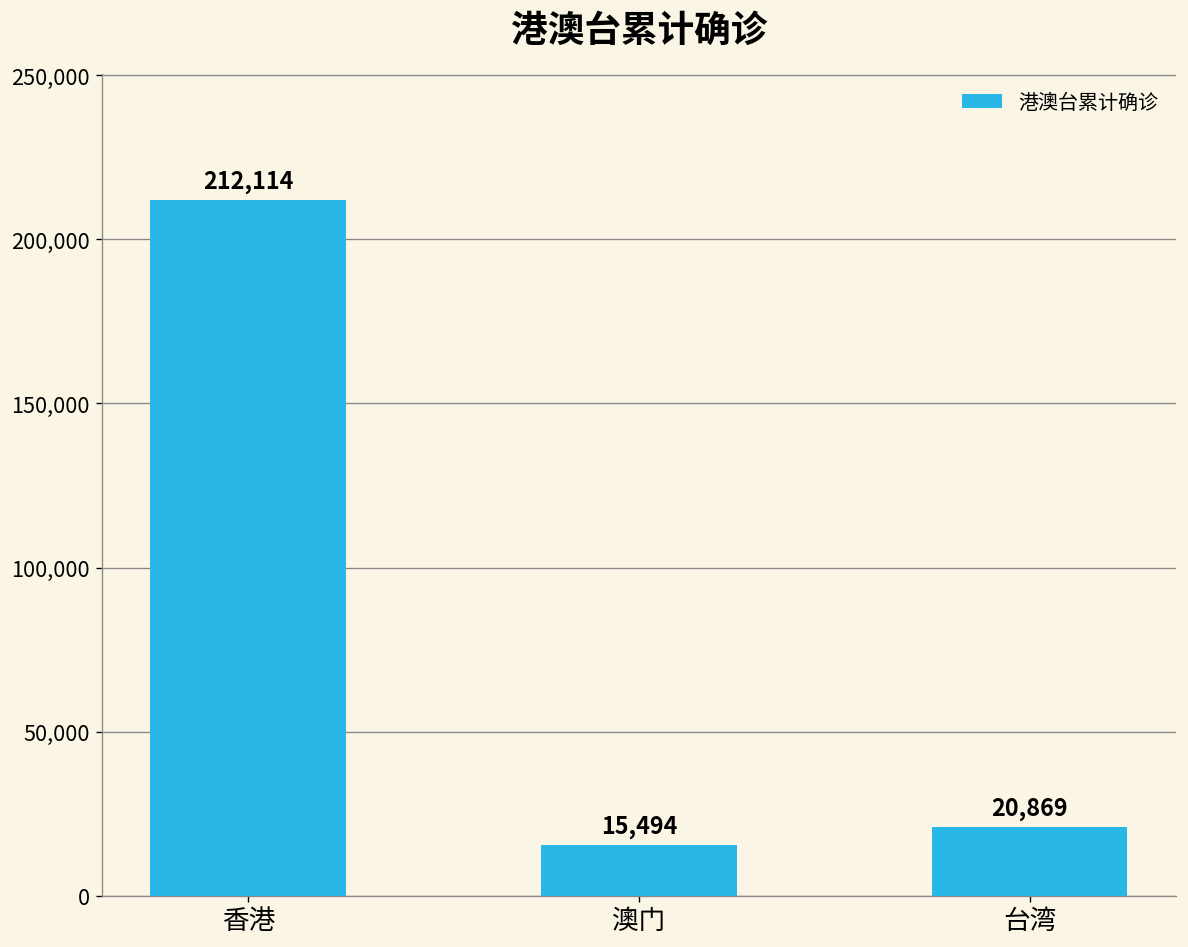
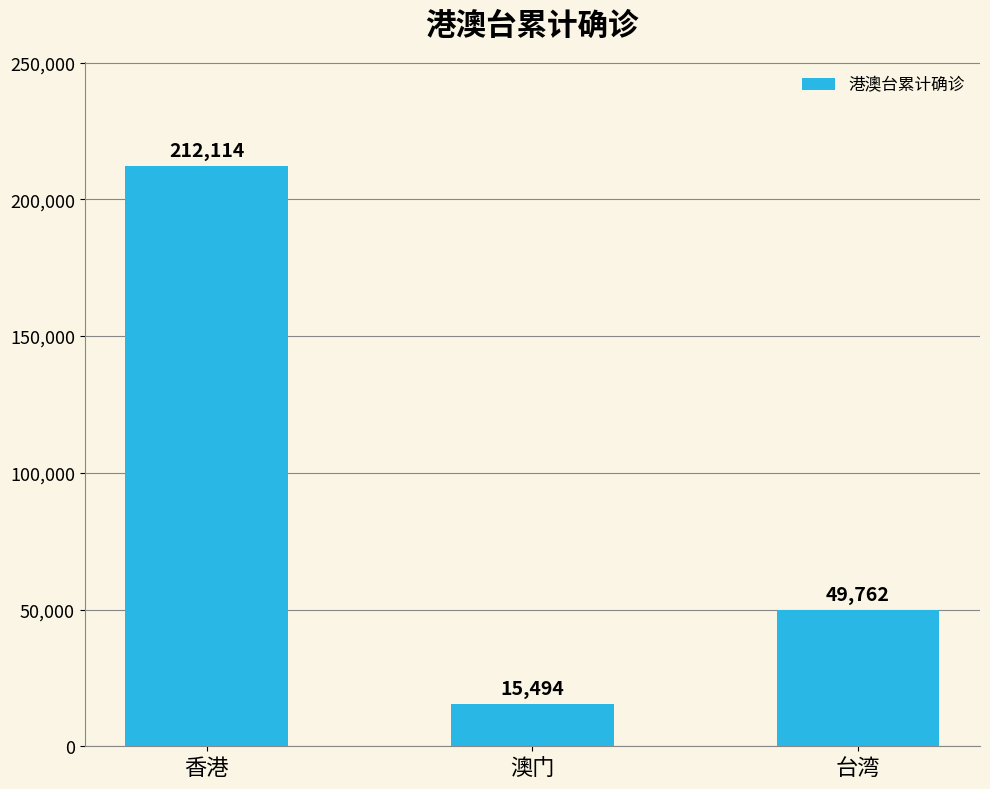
台湾: 20,869 -> 49,762
